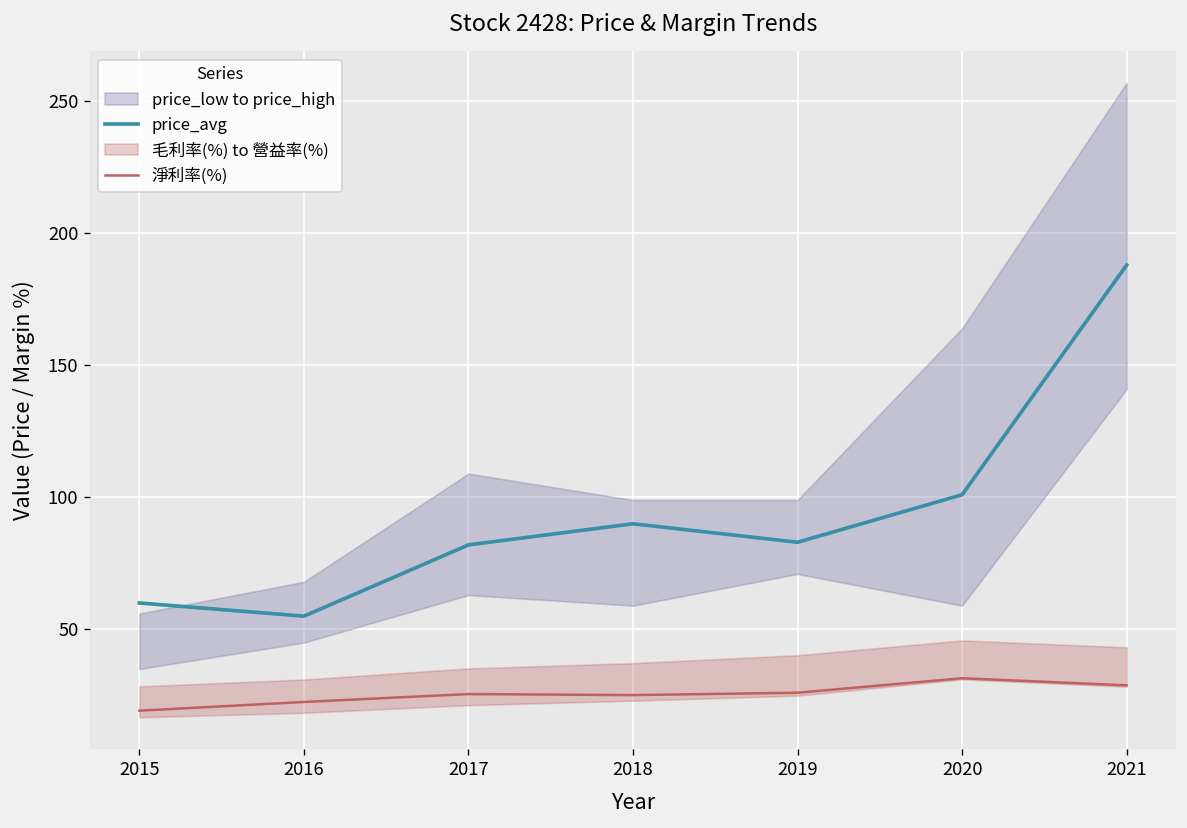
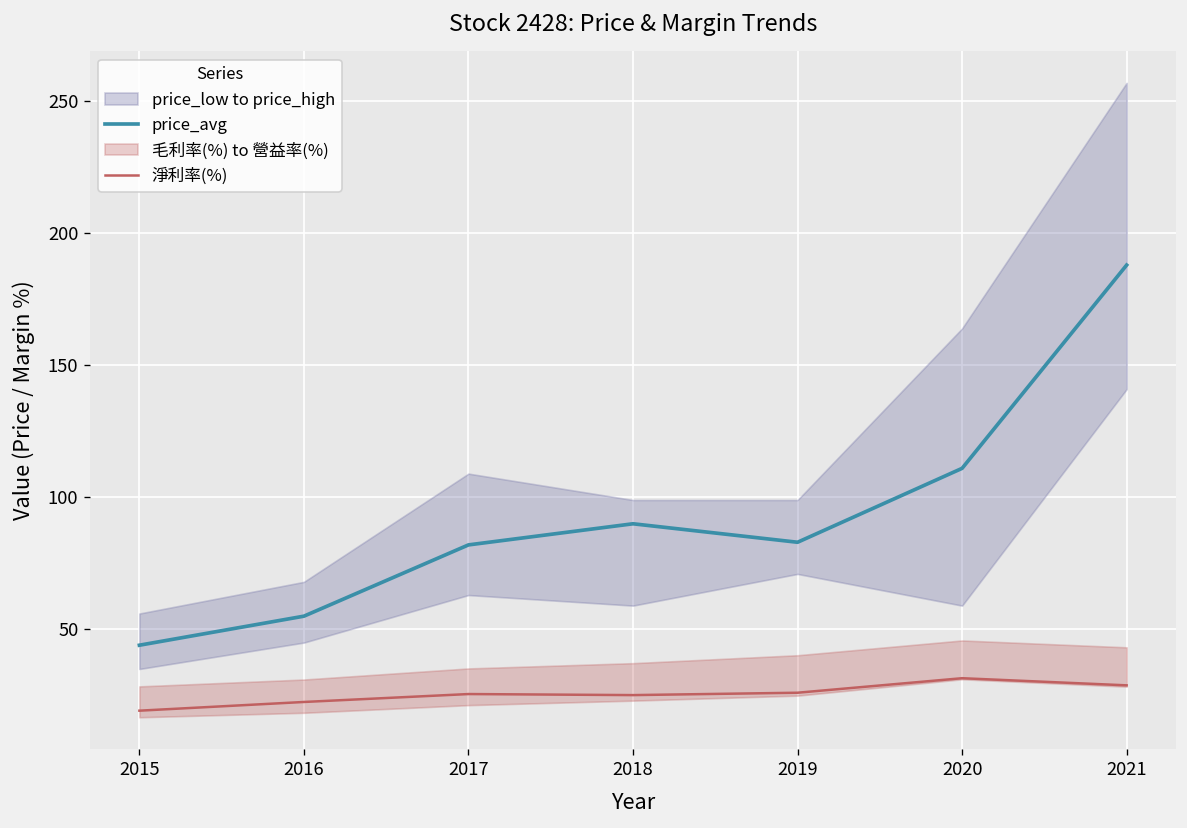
price_avg, 2015: 60 -> 44
price_avg, 2020: 101 -> 111
